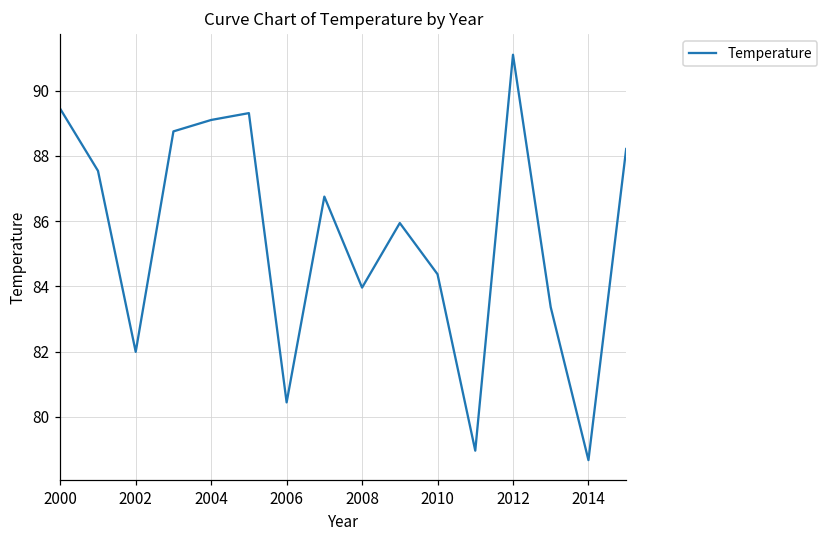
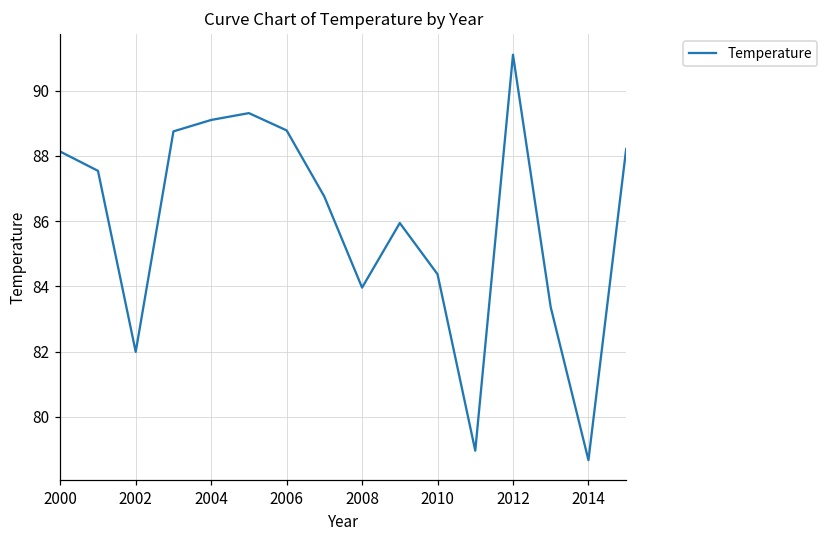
2000: 89.4 -> 88.1
2006: 80.4 -> 88.8
